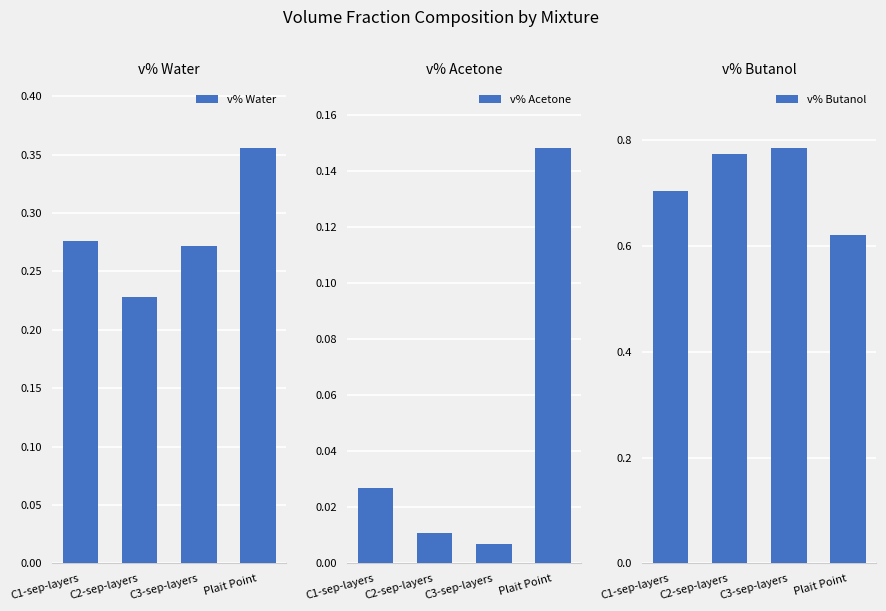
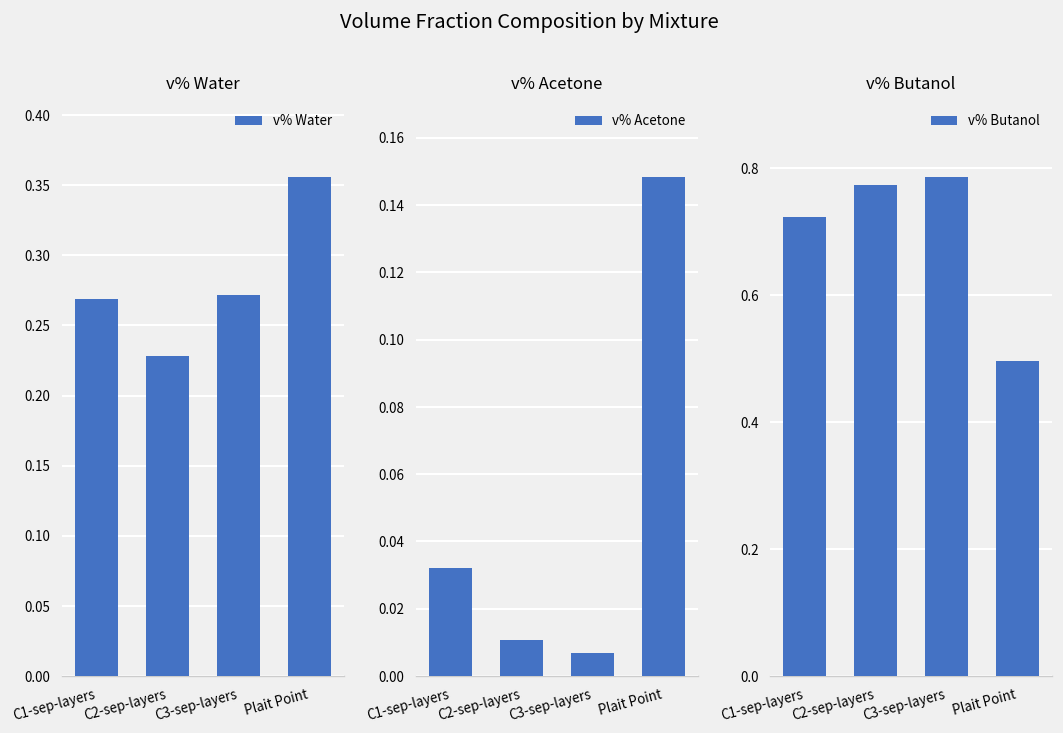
v% Water, C1-sep-layers: 0.276 -> 0.269
v% Acetone, C1-sep-layers: 0.027 -> 0.032
v% Butanol, C1-sep-layers: 0.70 -> 0.72
v% Butanol, Plait Point: 0.62 -> 0.50
